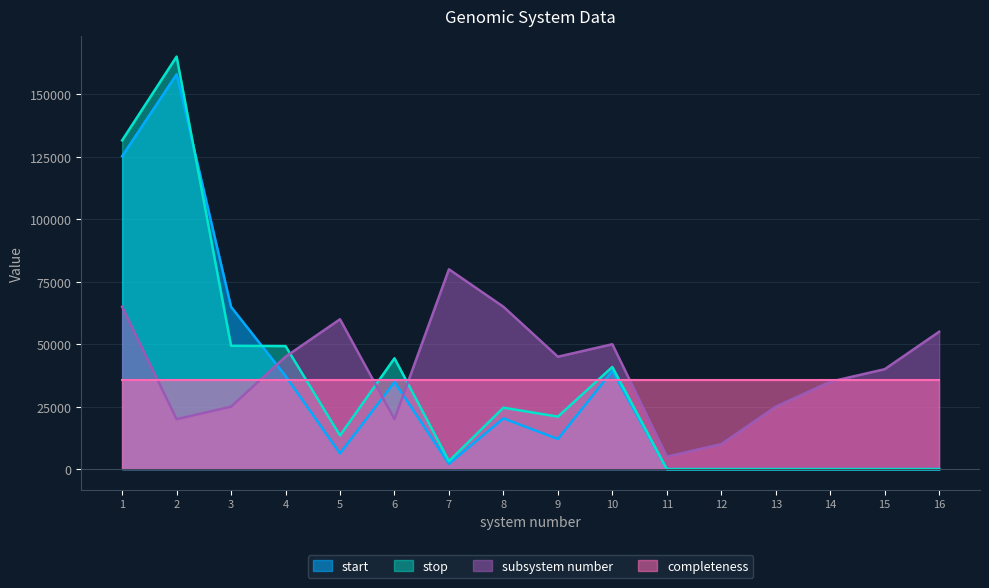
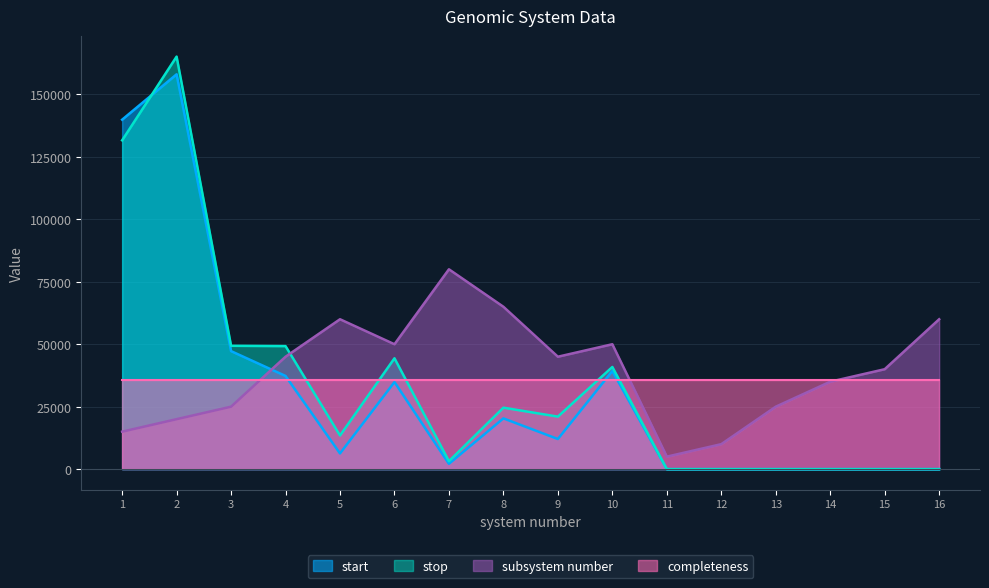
start, 1: 125000 -> 140000
subsystem number, 1: 65000 -> 15000
start, 3: 65000 -> 47000
subsystem number, 6: 20000 -> 50000
subsystem number, 16: 55000 -> 60000
